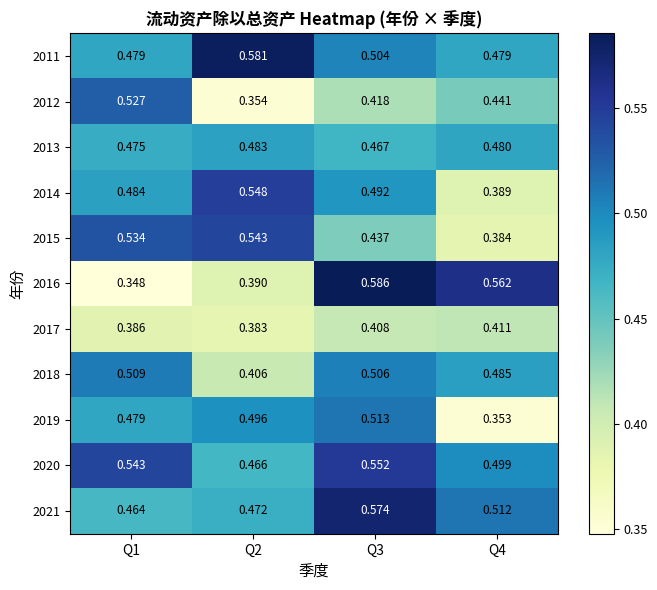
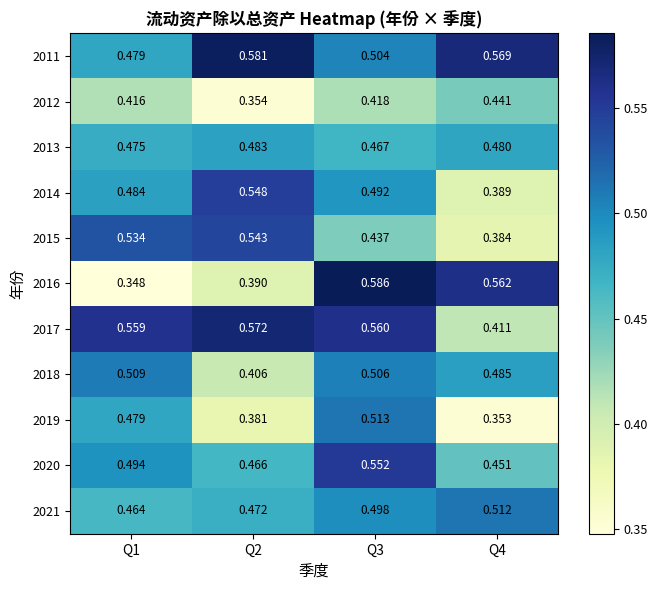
2011, Q4: 0.479 -> 0.569
2012, Q1: 0.527 -> 0.416
2017, Q1: 0.386 -> 0.559
2017, Q2: 0.383 -> 0.572
2017, Q3: 0.408 -> 0.560
2019, Q2: 0.496 -> 0.381
2020, Q1: 0.543 -> 0.494
2020, Q4: 0.499 -> 0.451
2021, Q3: 0.574 -> 0.498
